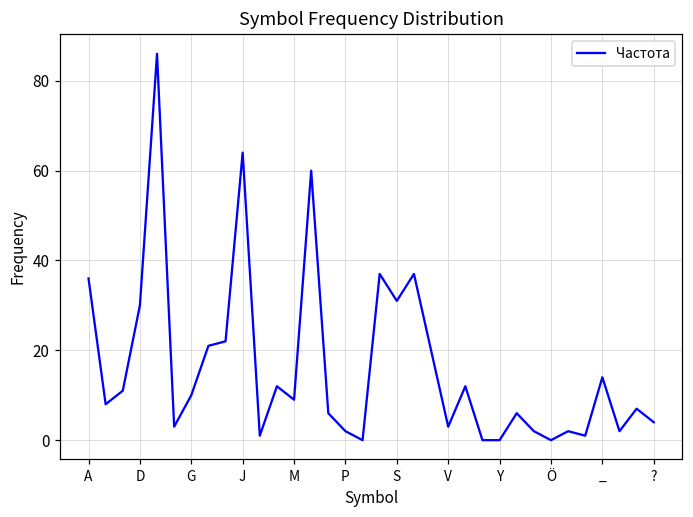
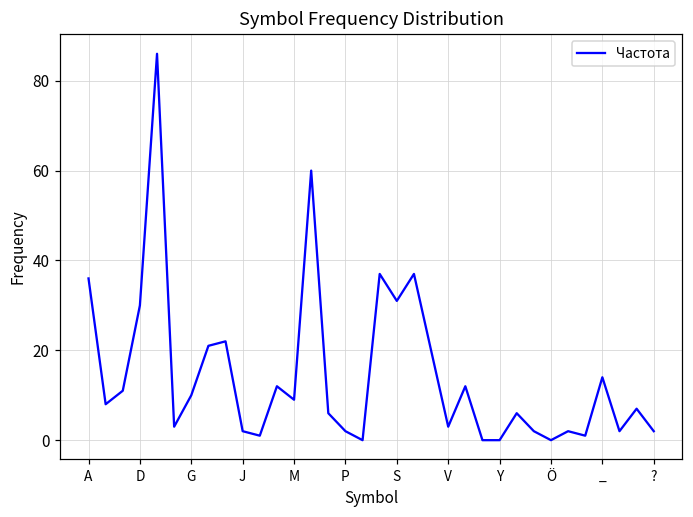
J: 64 -> 2
?: 4 -> 2
